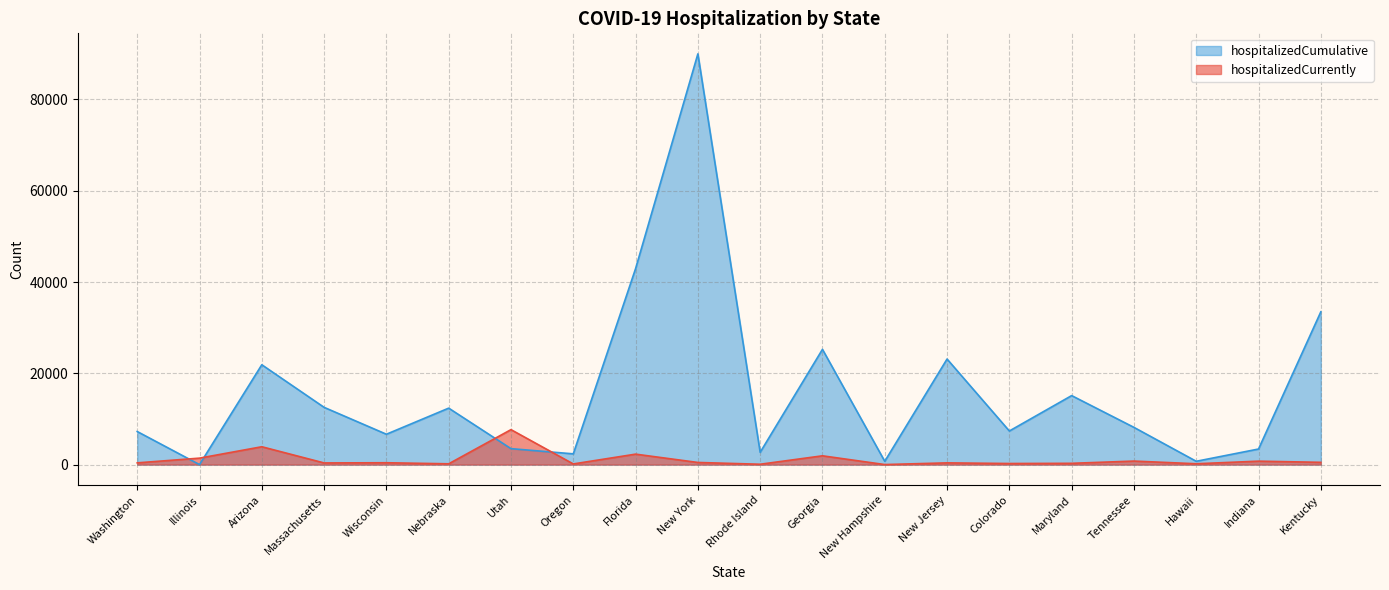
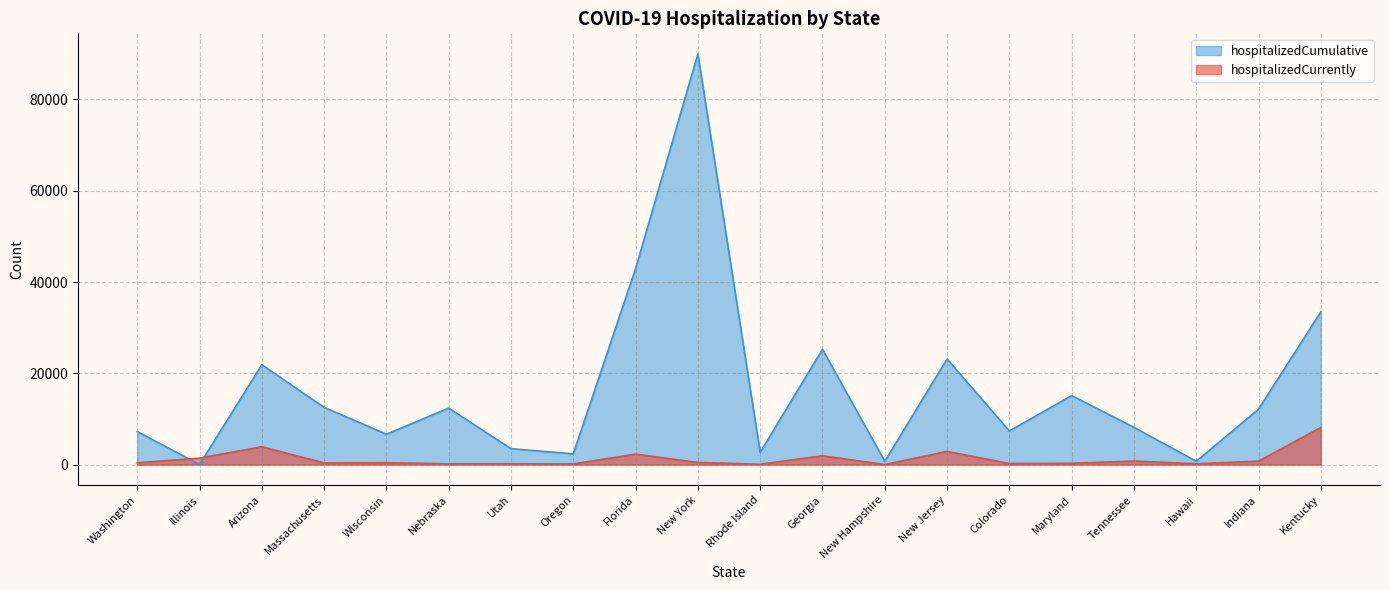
hospitalizedCurrently, Utah: 8000 -> 0
hospitalizedCurrently, New Jersey: 0 -> 3000
hospitalizedCumulative, Indiana: 3000 -> 12000
hospitalizedCurrently, Kentucky: 0 -> 8000
